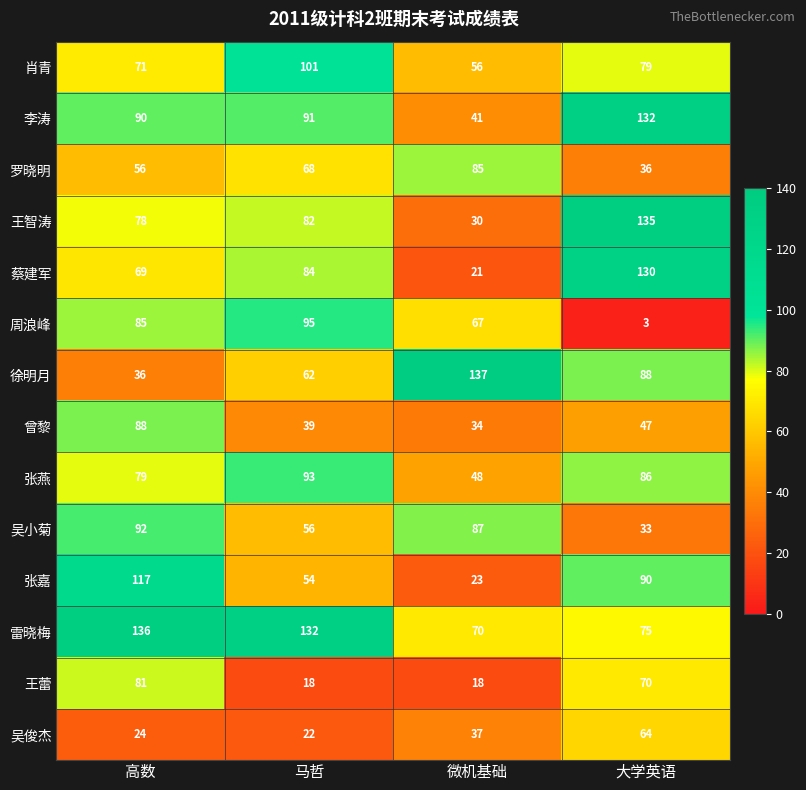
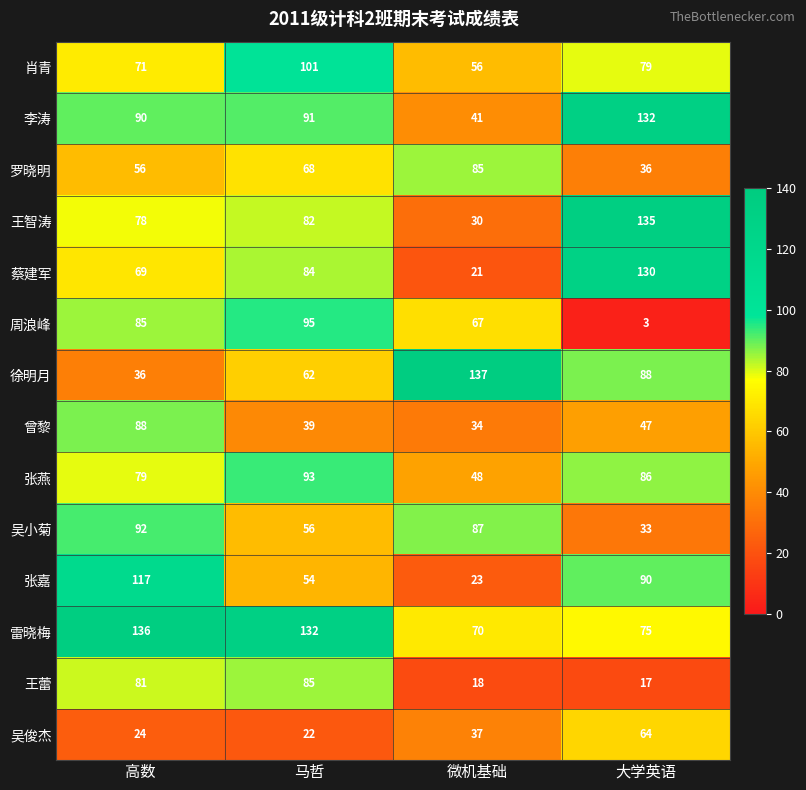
王蕾, 马哲: 18 -> 85
王蕾, 大学英语: 70 -> 17
